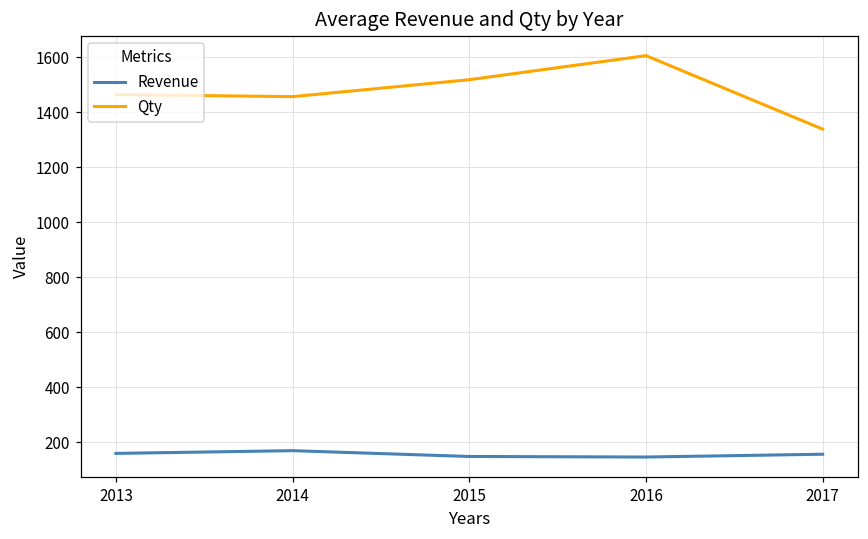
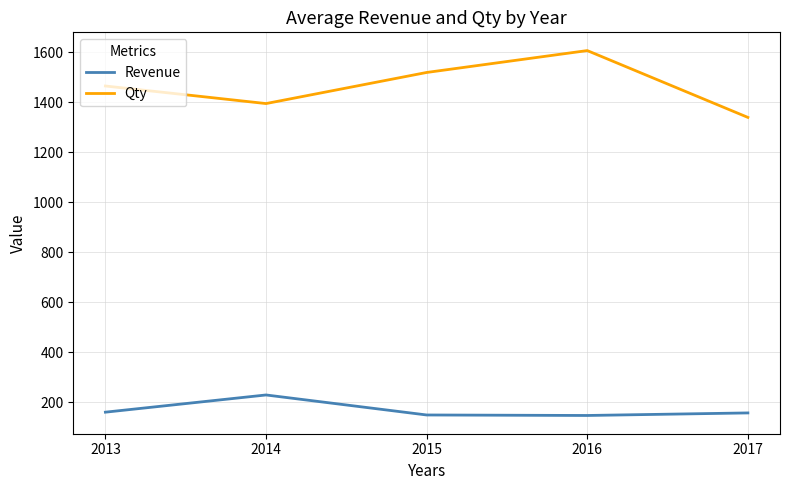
Revenue, 2014: 170 -> 230
Qty, 2014: 1460 -> 1390
